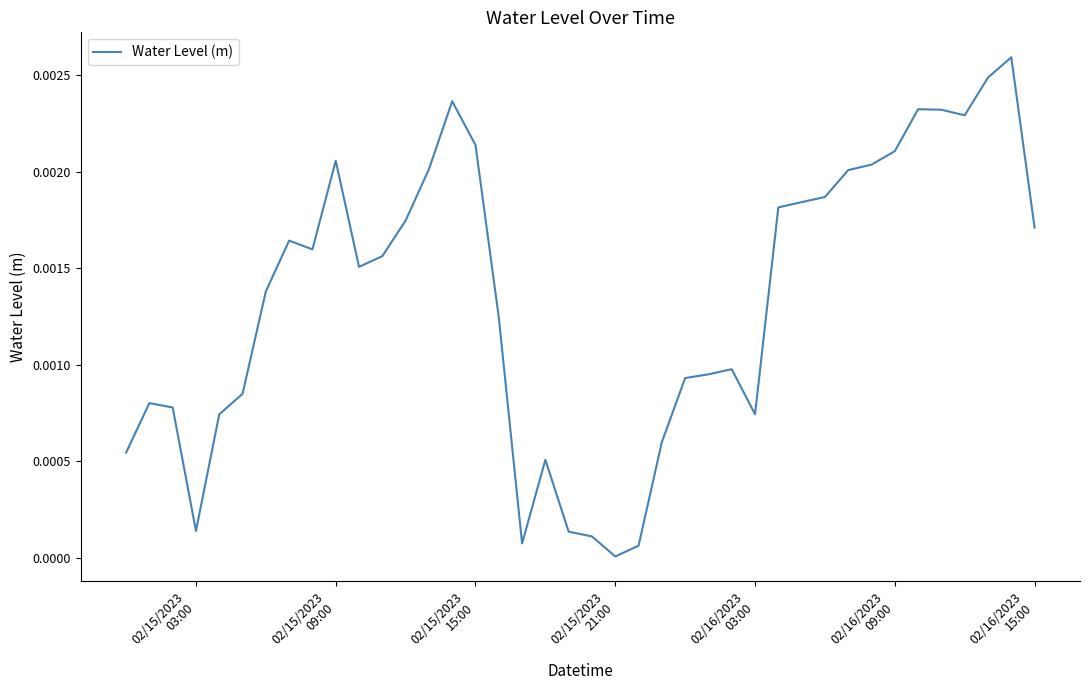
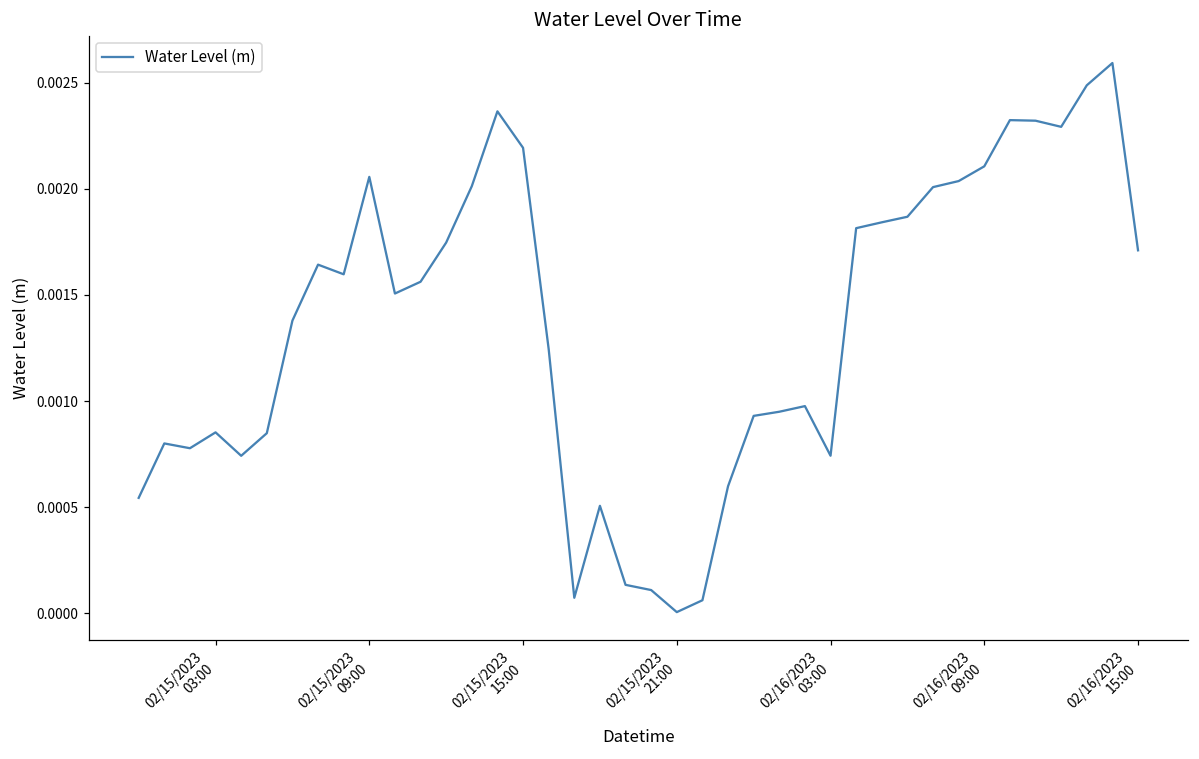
02/15/2023 03:00: 0.00014 -> 0.00085
02/15/2023 15:00: 0.00214 -> 0.00219
